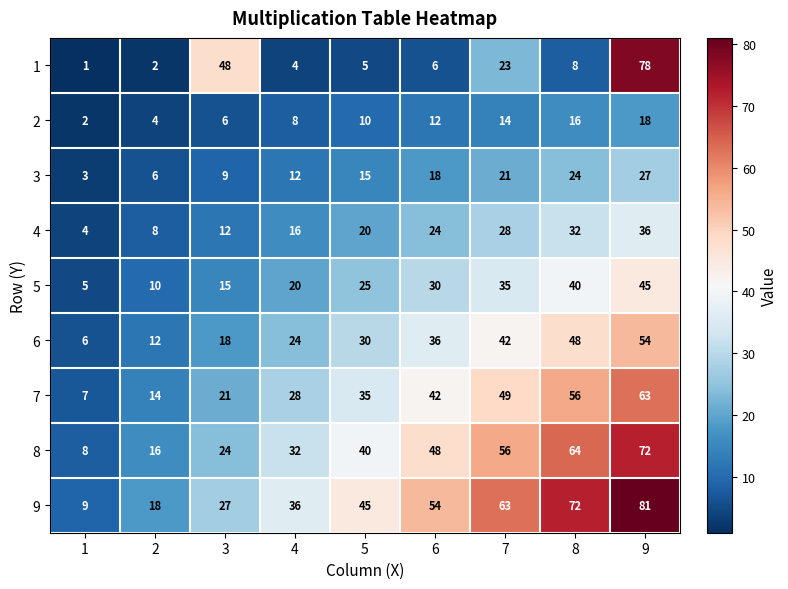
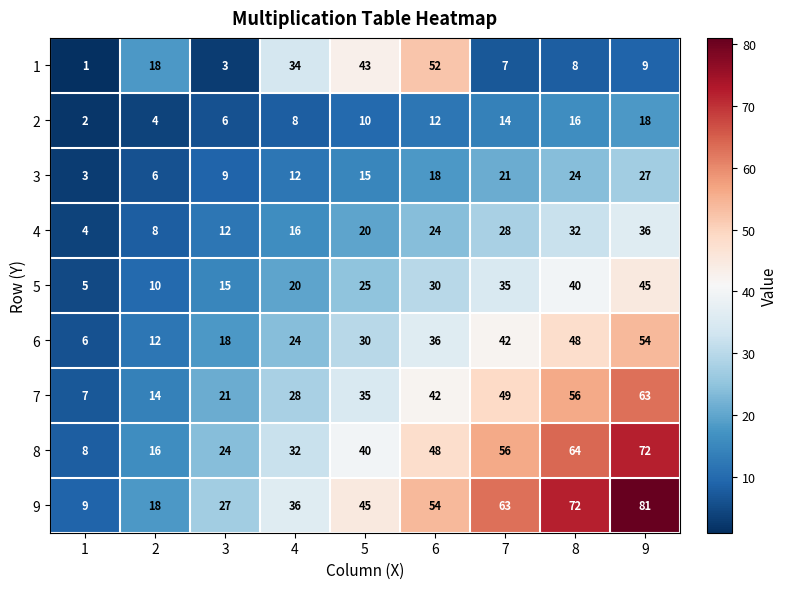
1, 2: 2 -> 18
1, 3: 48 -> 3
1, 4: 4 -> 34
1, 5: 5 -> 43
1, 6: 6 -> 52
1, 7: 23 -> 7
1, 9: 78 -> 9
